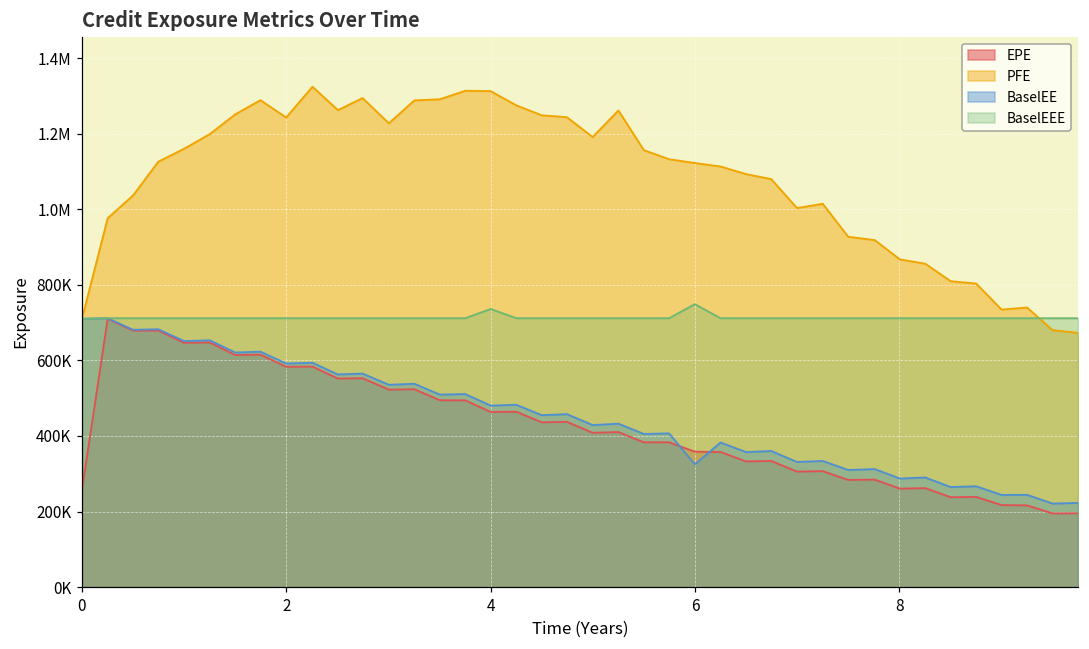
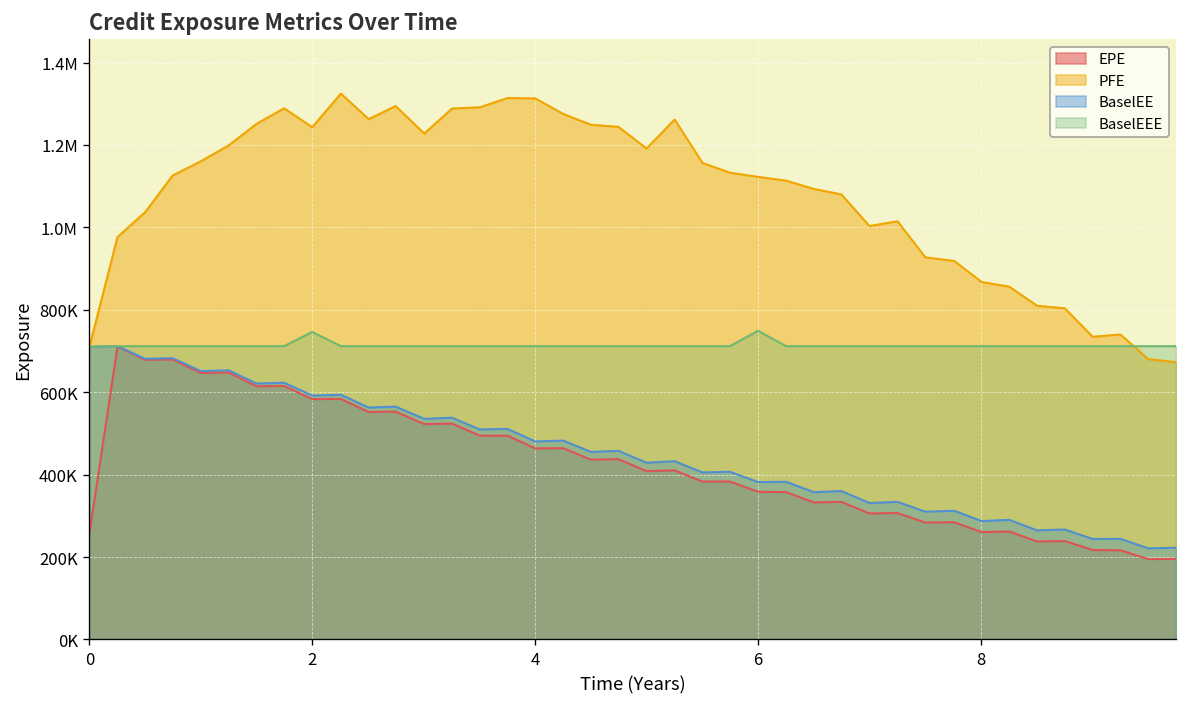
BaselEEE, 2: 710000 -> 750000
BaselEEE, 4: 740000 -> 710000
BaselEE, 6: 320000 -> 380000
